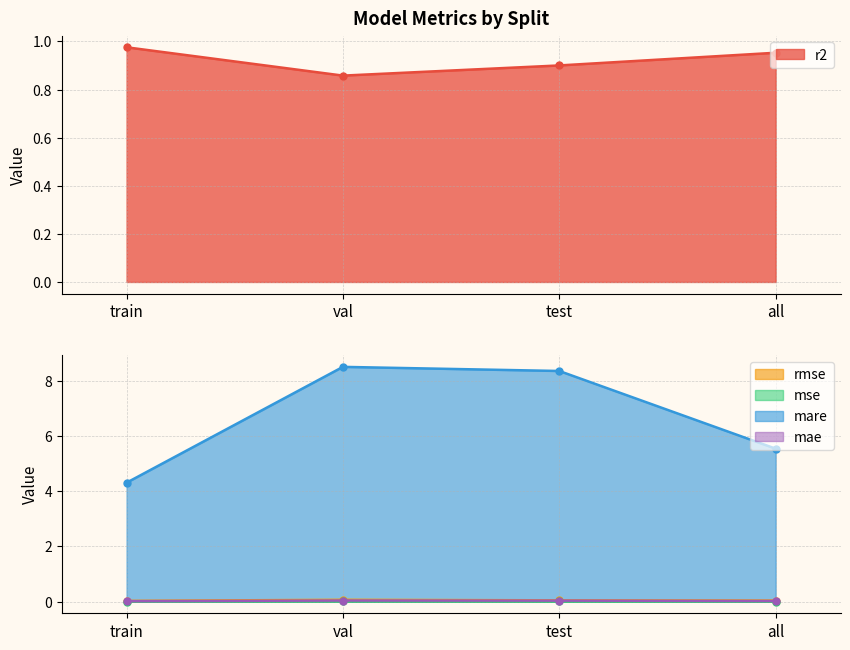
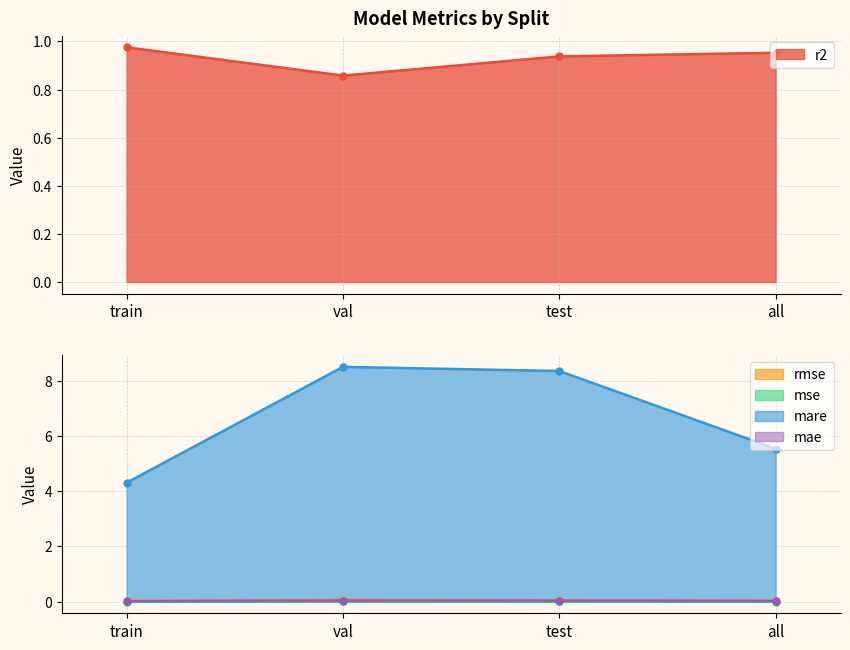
Model Metrics by Split, test: 0.90 -> 0.94
